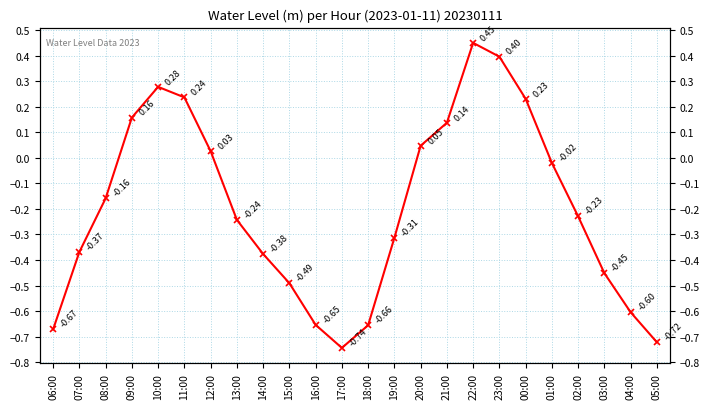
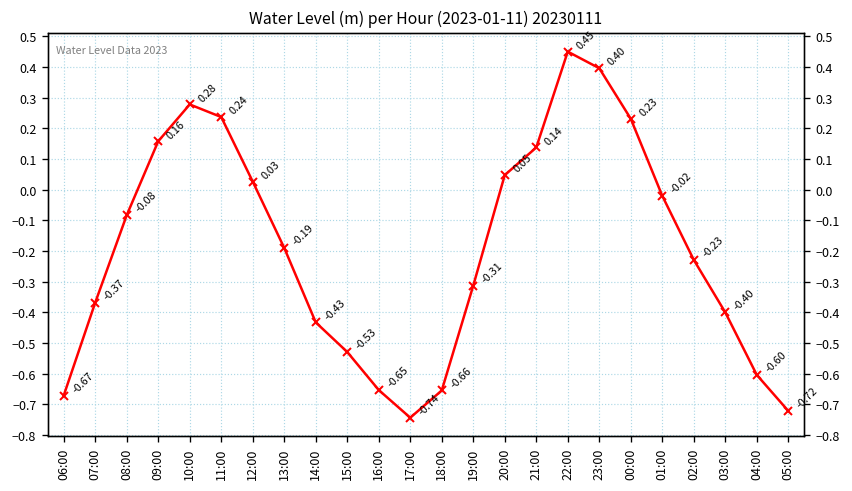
08:00: -0.16 -> -0.08
13:00: -0.24 -> -0.19
14:00: -0.38 -> -0.43
15:00: -0.49 -> -0.53
03:00: -0.45 -> -0.40
